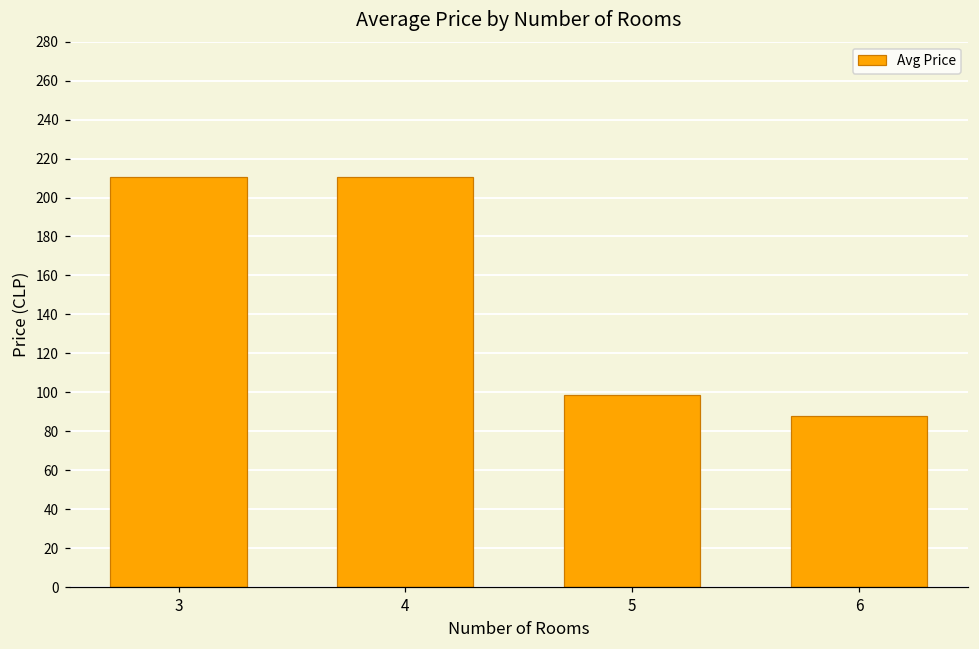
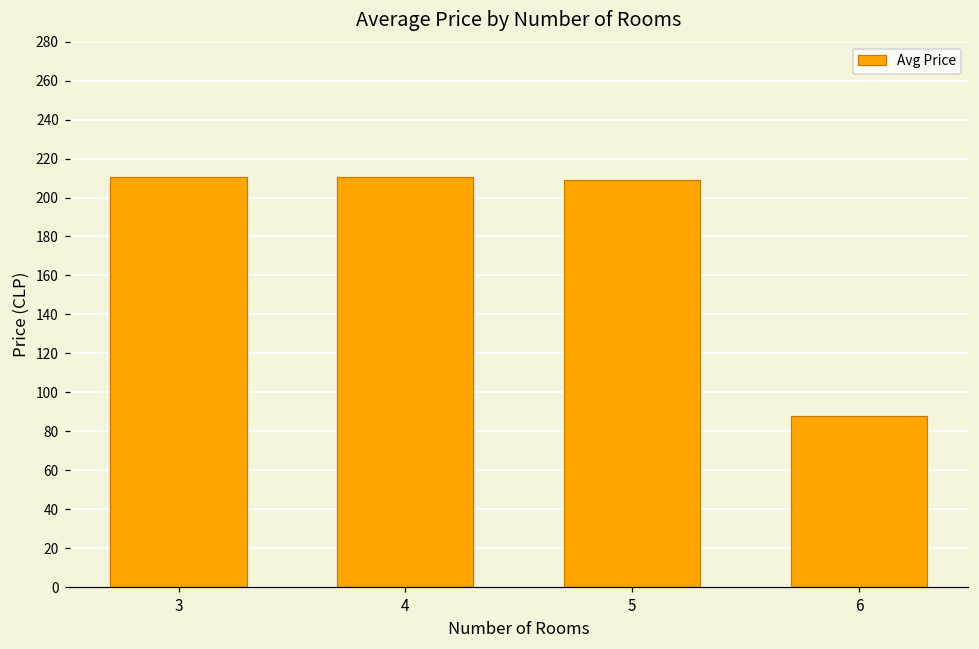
5: 98 -> 209
